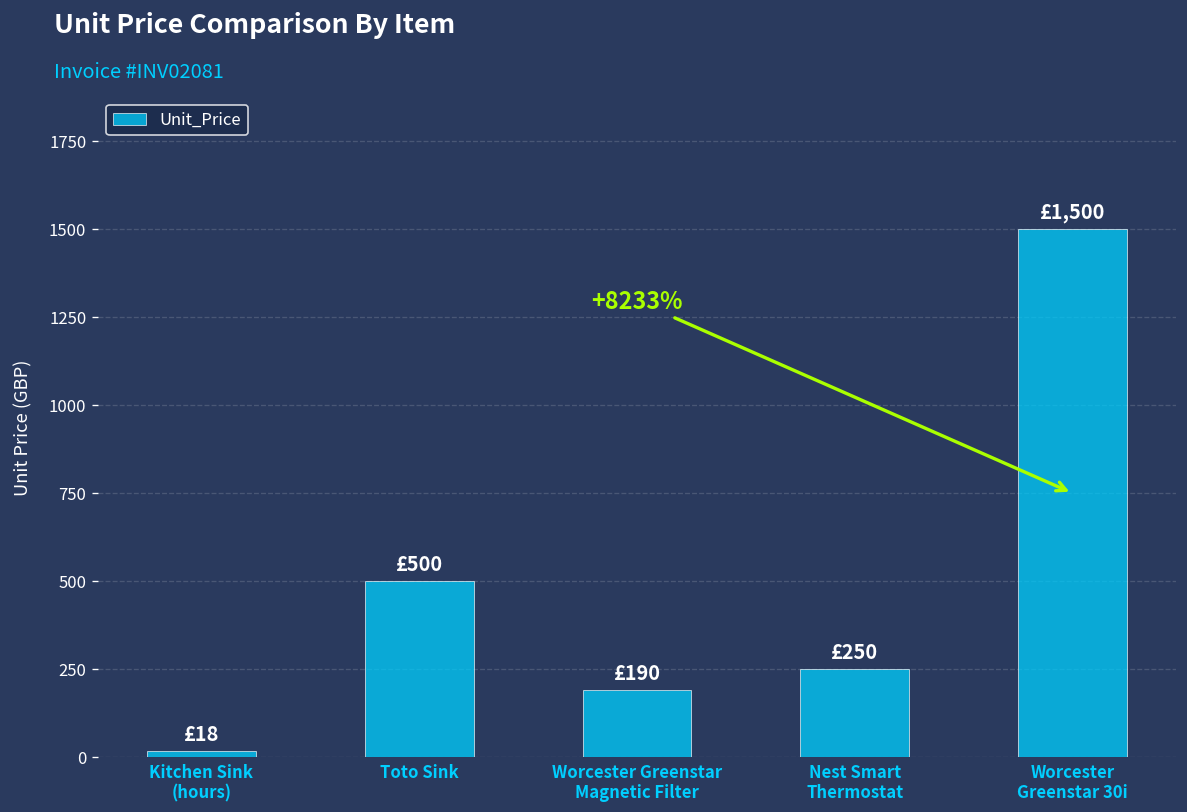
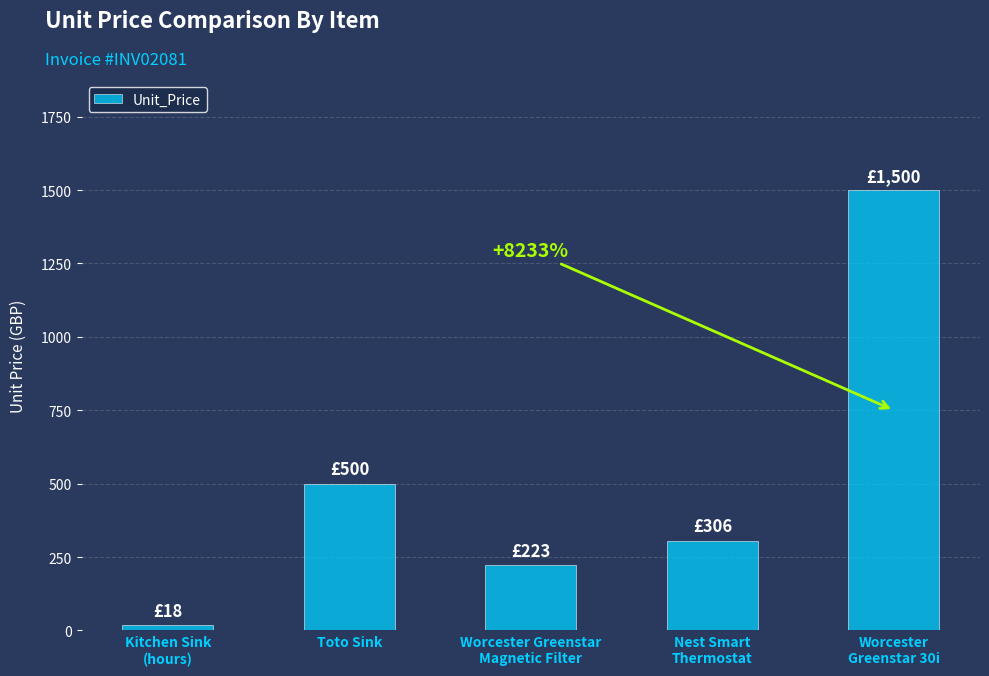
Worcester Greenstar Magnetic Filter: £190 -> £223
Nest Smart Thermostat: £250 -> £306
